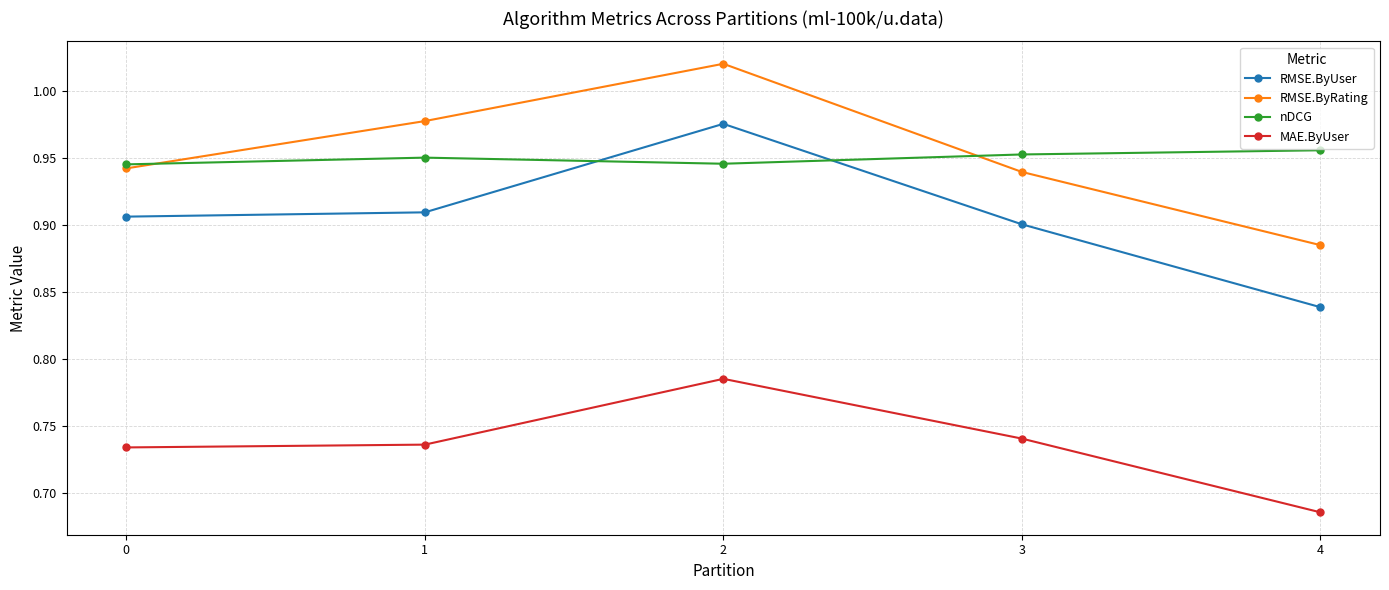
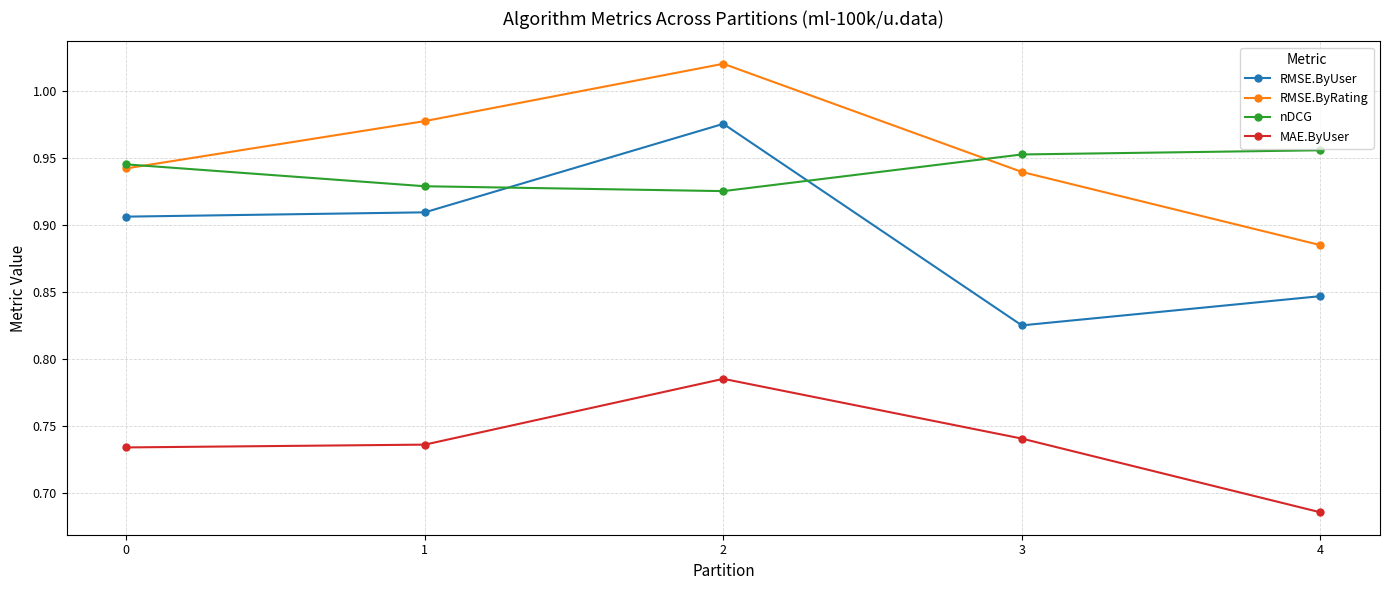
nDCG, 1: 0.950 -> 0.929
nDCG, 2: 0.946 -> 0.925
RMSE.ByUser, 3: 0.900 -> 0.825
RMSE.ByUser, 4: 0.839 -> 0.847
